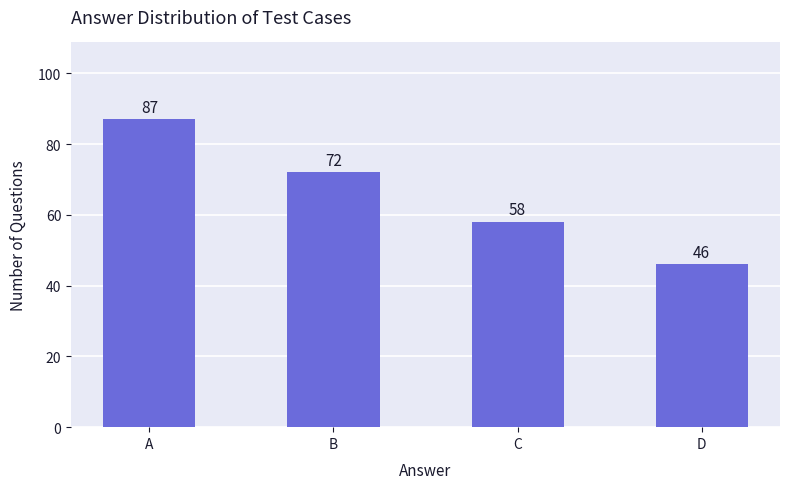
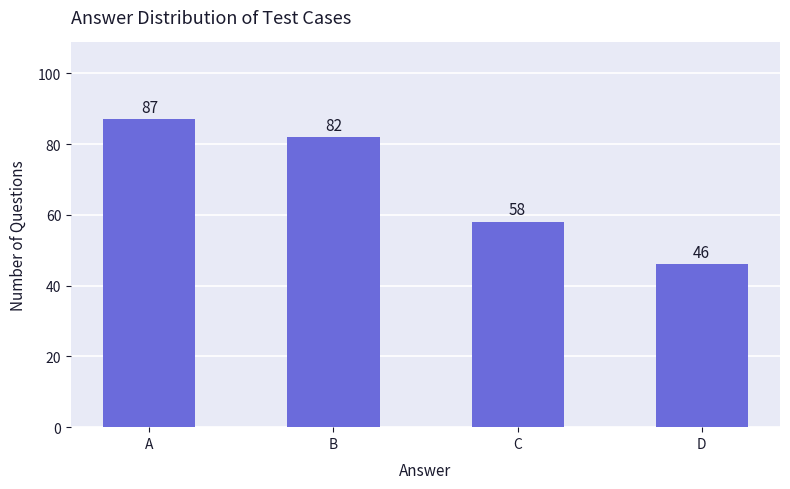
B: 72 -> 82
